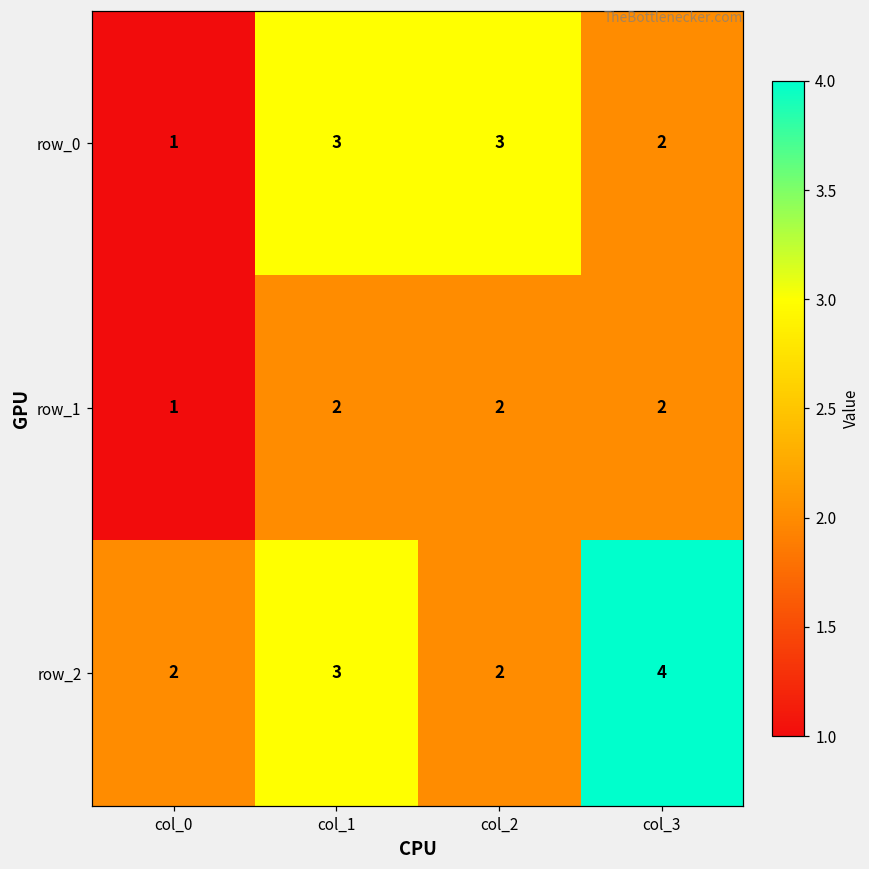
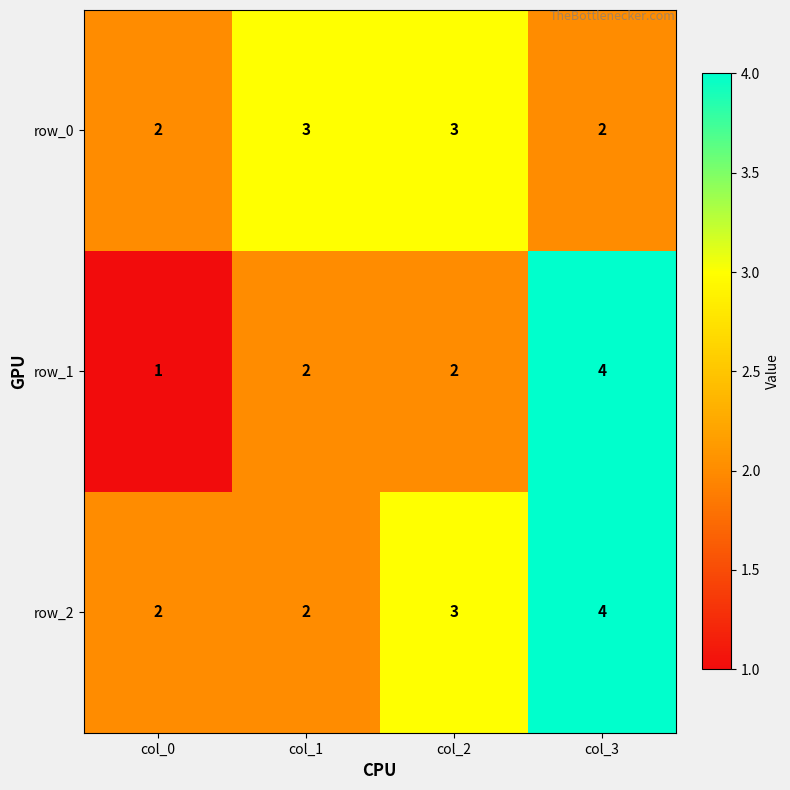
row_0, col_0: 1 -> 2
row_1, col_3: 2 -> 4
row_2, col_1: 3 -> 2
row_2, col_2: 2 -> 3
